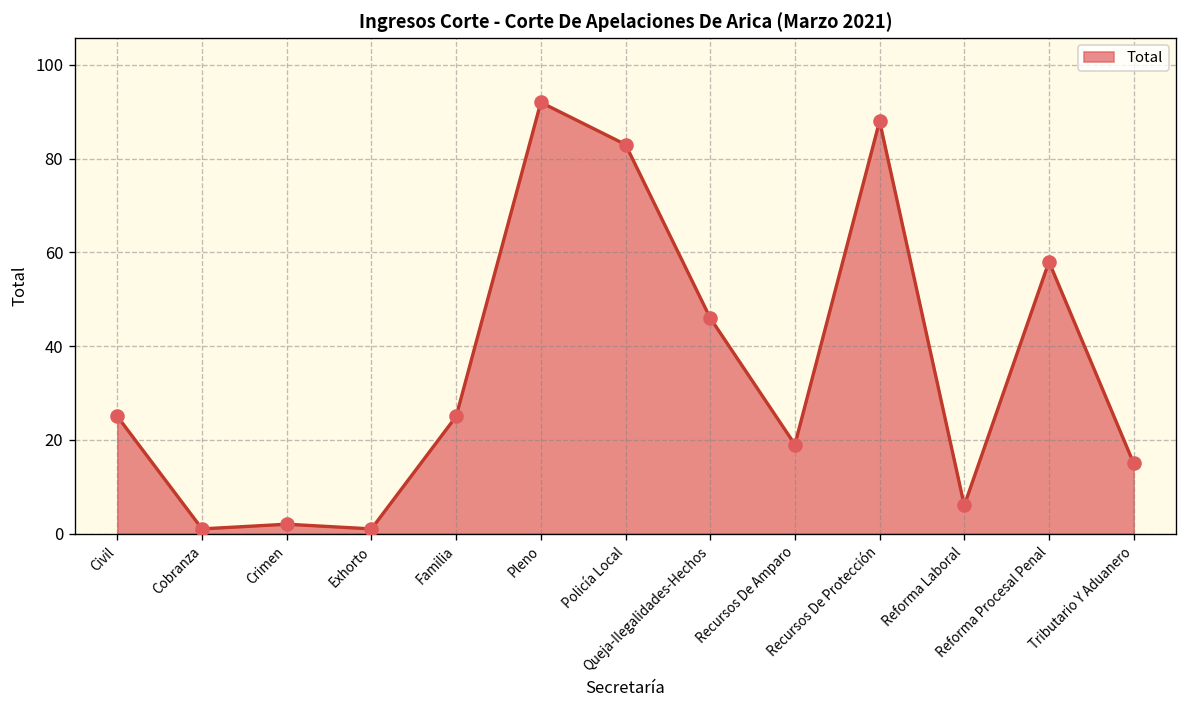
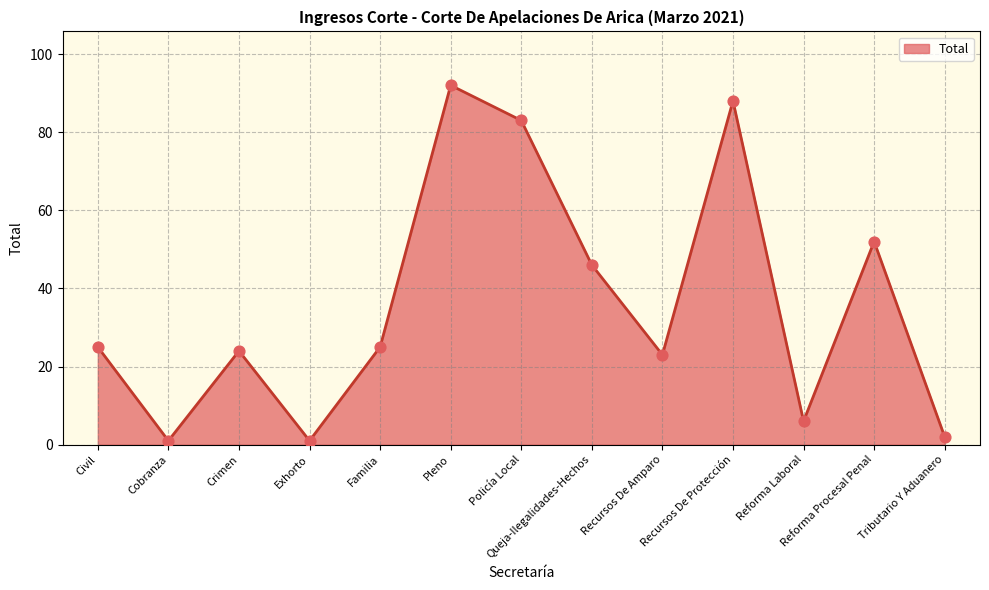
Crimen: 2 -> 24
Recursos De Amparo: 19 -> 23
Reforma Procesal Penal: 58 -> 52
Tributario Y Aduanero: 15 -> 2
